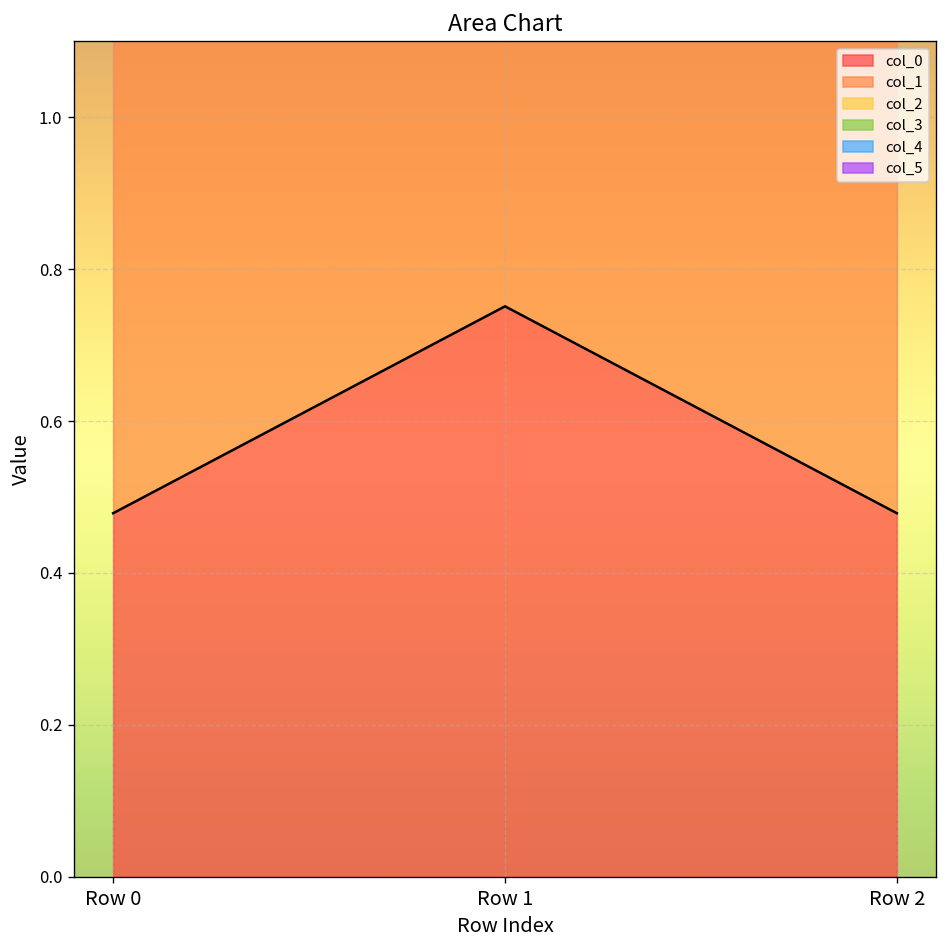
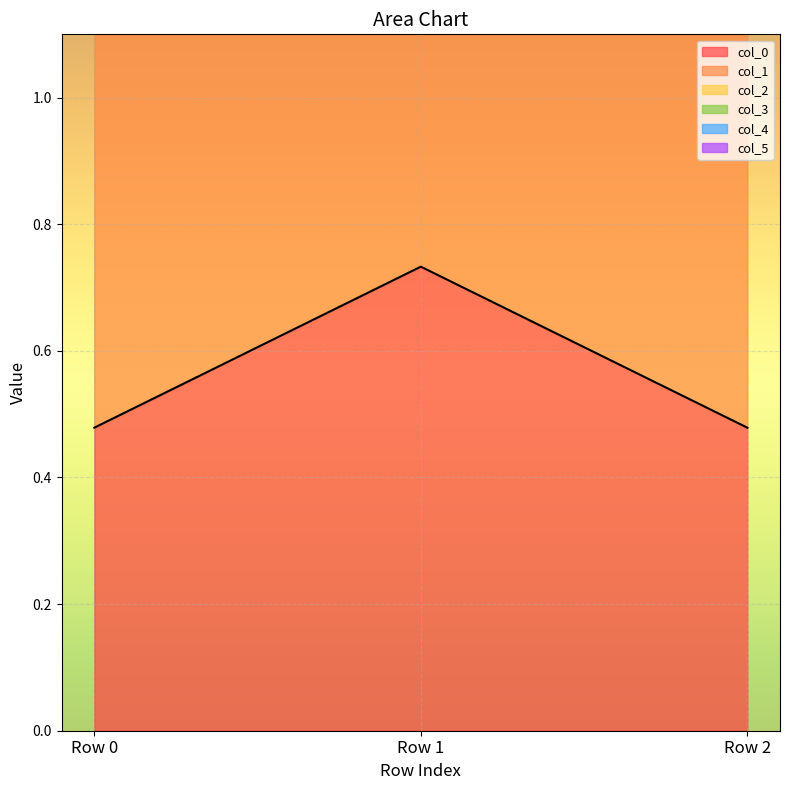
col_0, Row 1: 0.75 -> 0.73
